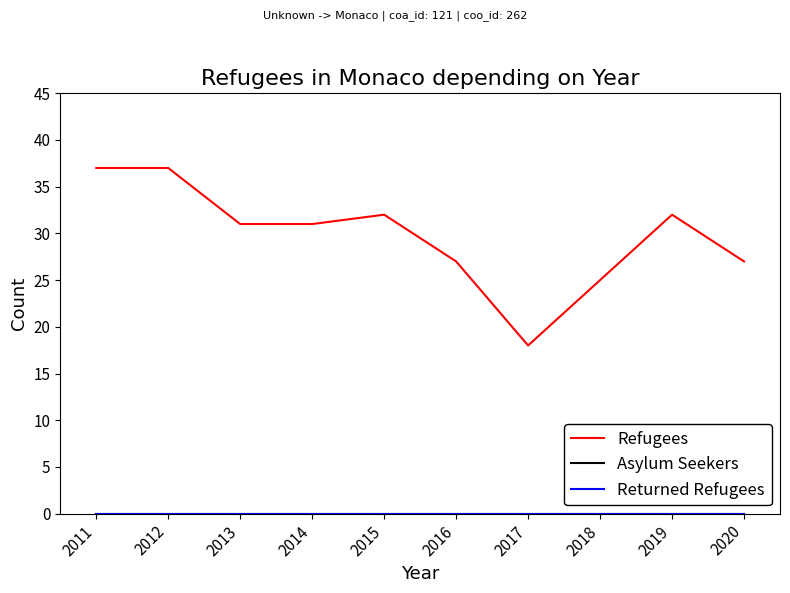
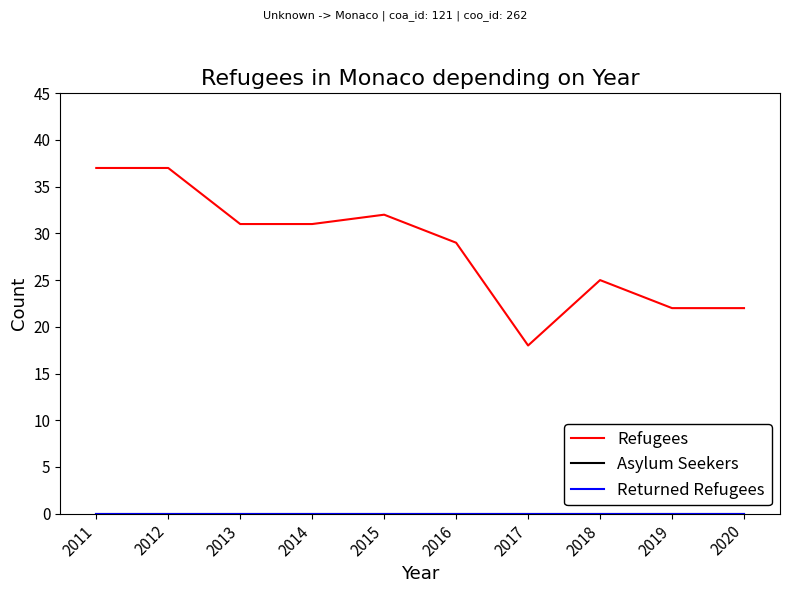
Refugees, 2016: 27 -> 29
Refugees, 2019: 32 -> 22
Refugees, 2020: 27 -> 22
